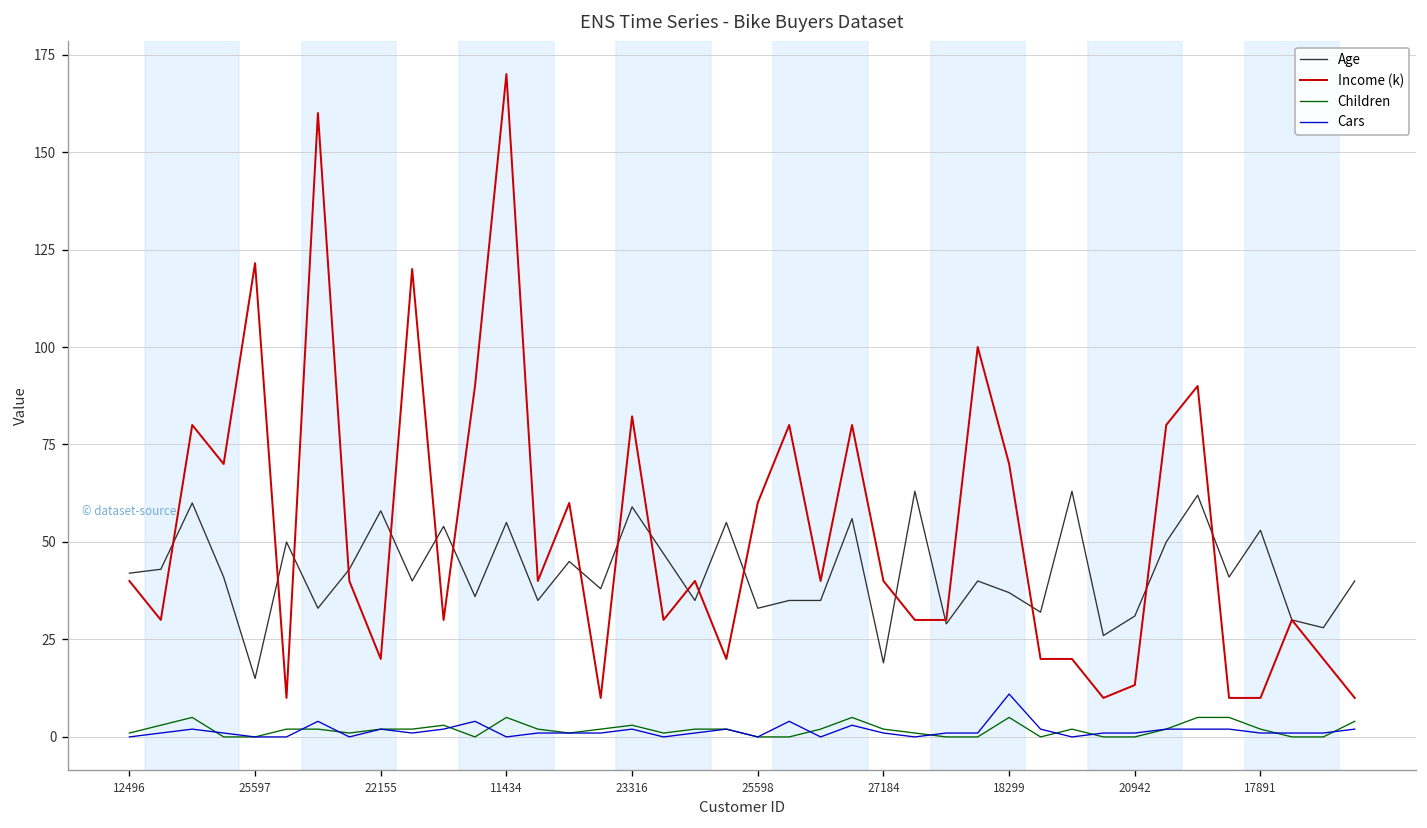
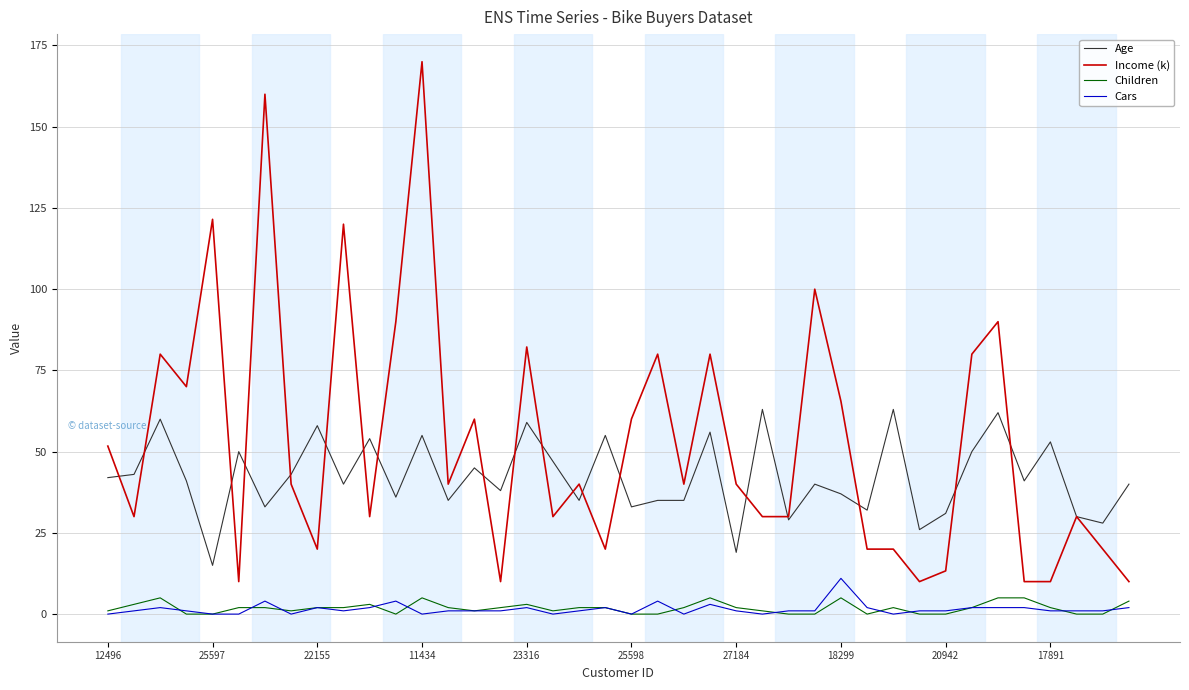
Income (k), 12496: 40 -> 52
Income (k), 18299: 70 -> 65
